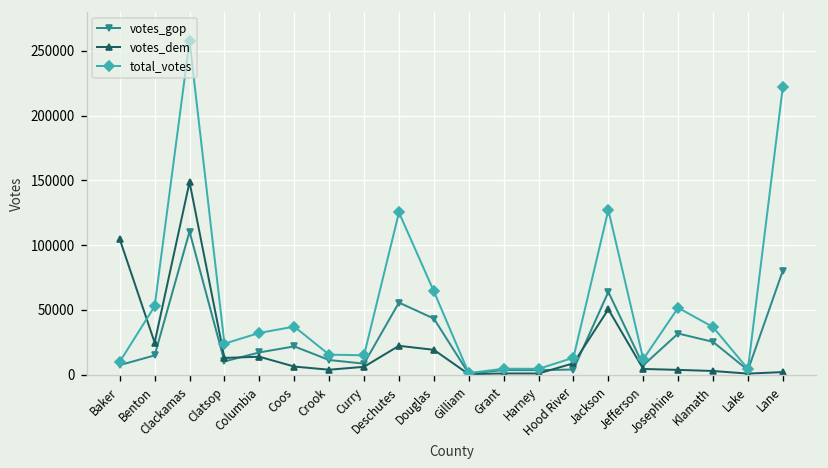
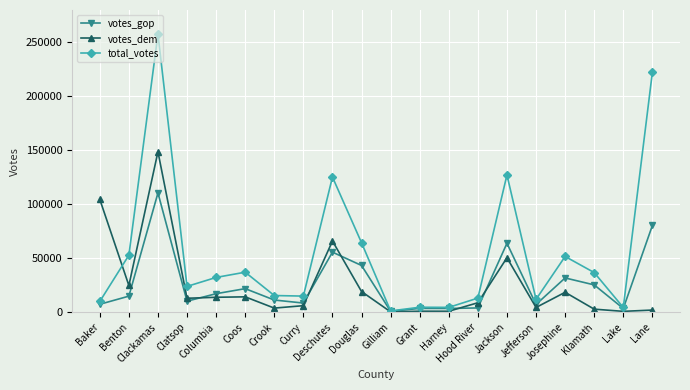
votes_dem, Coos: 6000 -> 14000
votes_dem, Deschutes: 22000 -> 66000
votes_dem, Josephine: 4000 -> 18000
